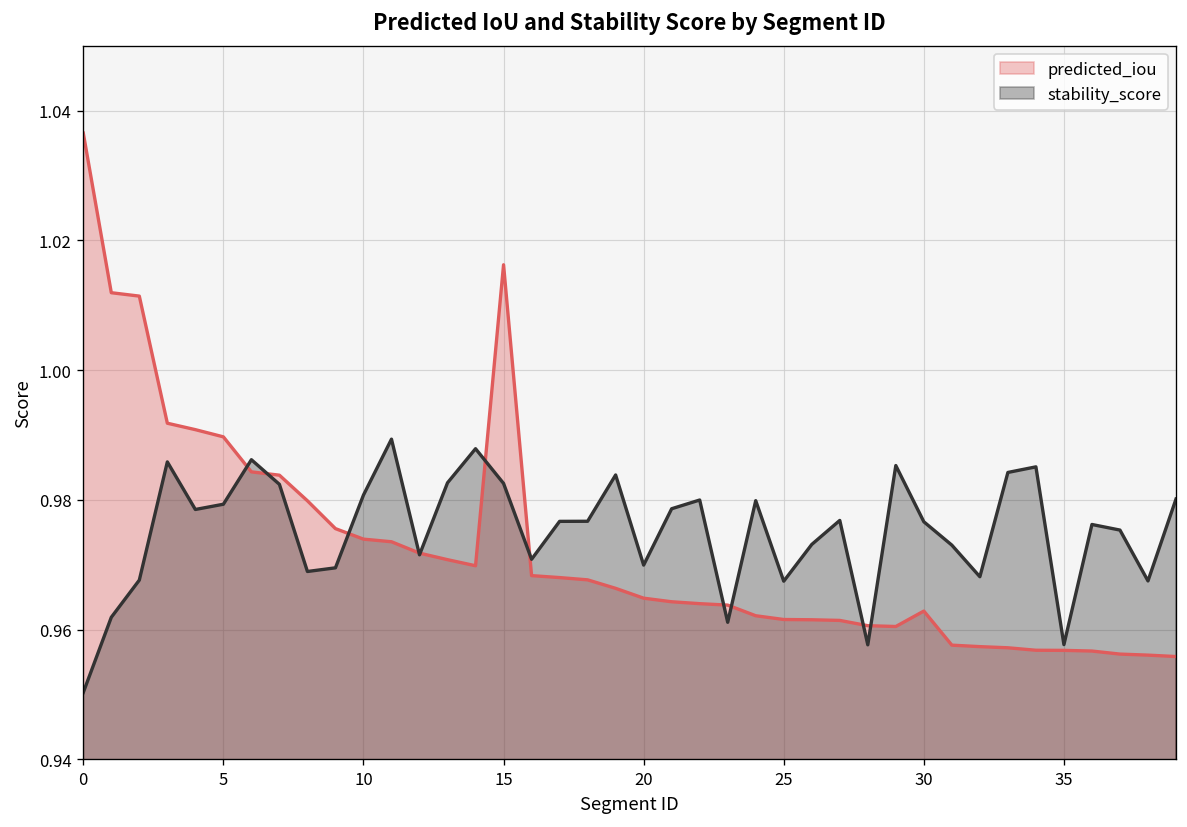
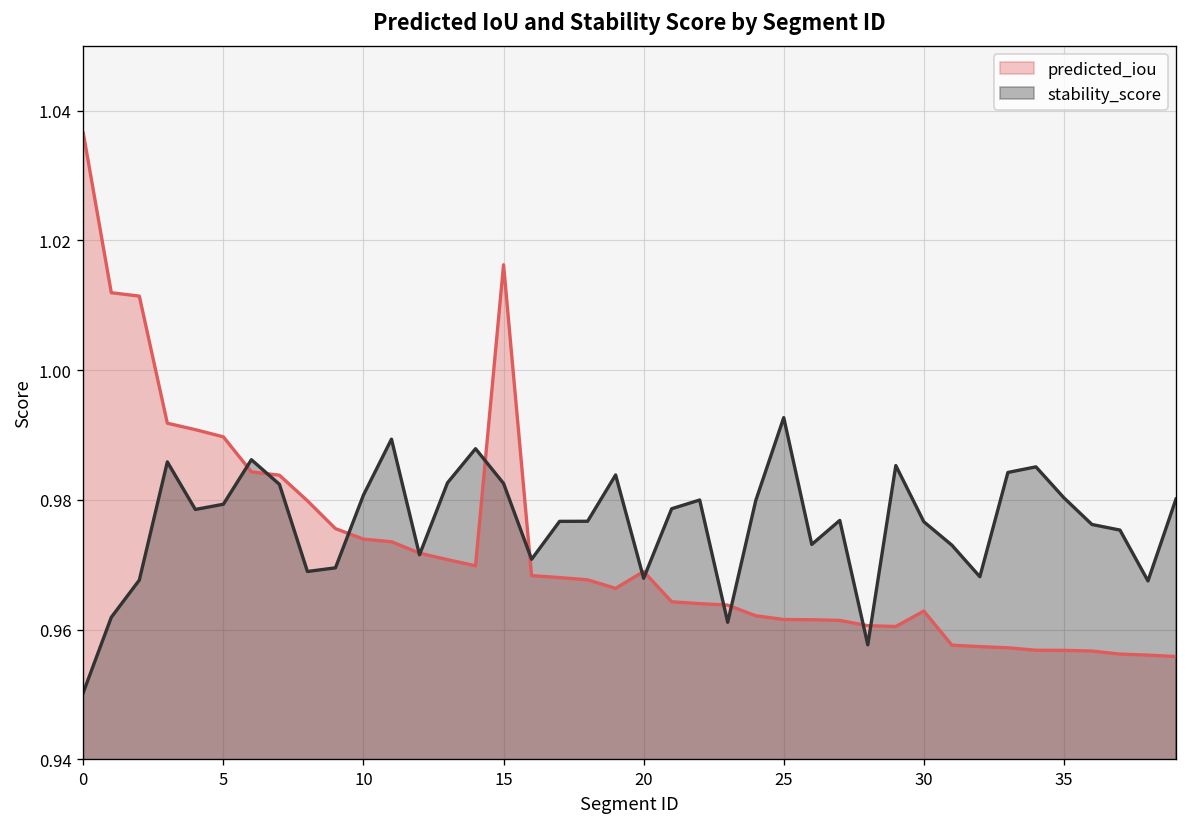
predicted_iou, 20: 0.965 -> 0.969
stability_score, 20: 0.970 -> 0.968
stability_score, 25: 0.967 -> 0.993
stability_score, 35: 0.958 -> 0.980
